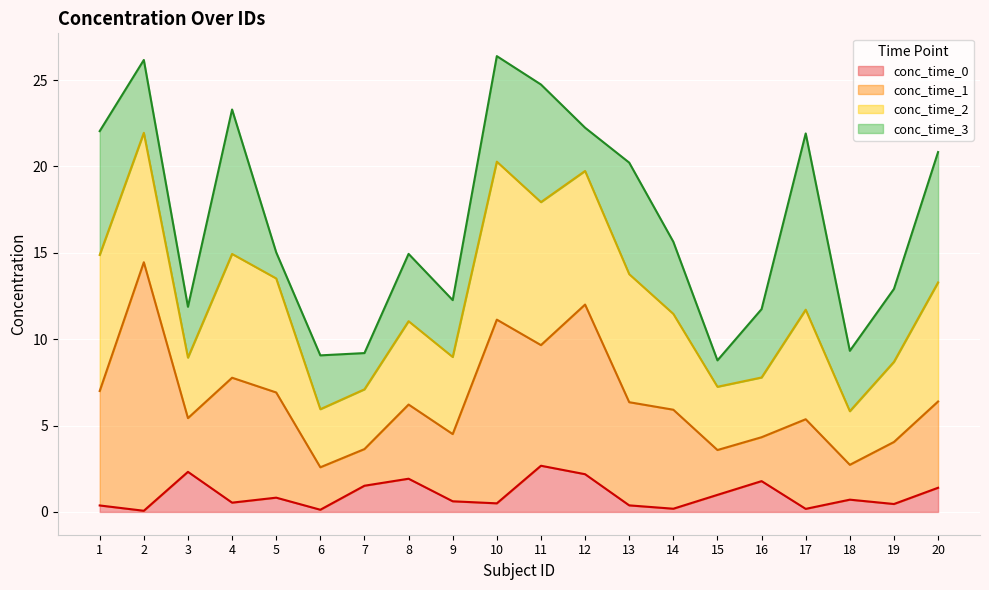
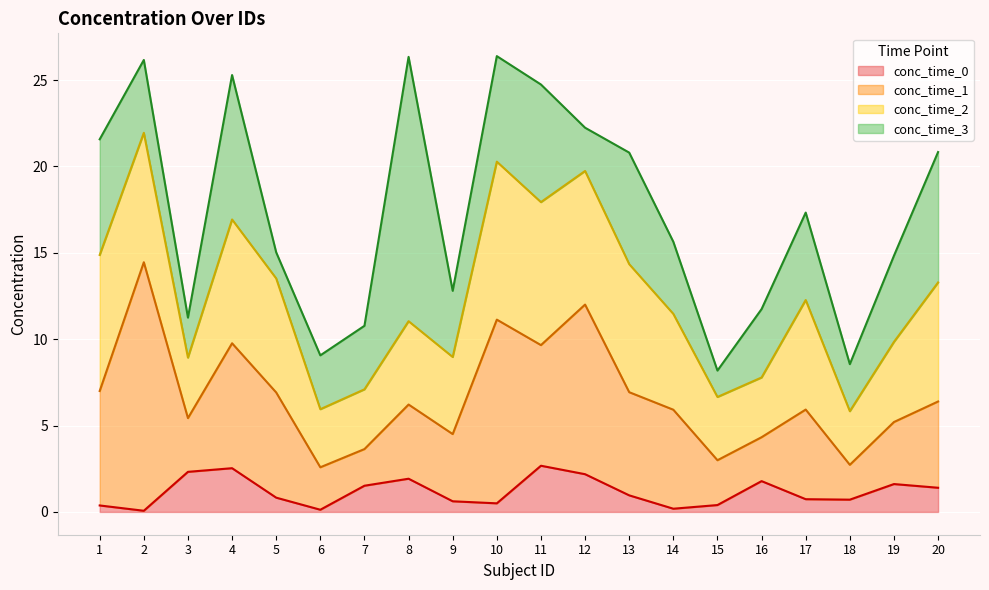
conc_time_3, 1: 7.2 -> 6.7
conc_time_3, 3: 2.9 -> 2.3
conc_time_0, 4: 0.5 -> 2.5
conc_time_3, 7: 2.1 -> 3.7
conc_time_3, 8: 3.9 -> 15.3
conc_time_3, 9: 3.3 -> 3.8
conc_time_0, 13: 0.4 -> 1.0
conc_time_0, 15: 1.0 -> 0.4
conc_time_0, 17: 0.2 -> 0.7
conc_time_3, 17: 10.2 -> 5.1
conc_time_3, 18: 3.5 -> 2.7
conc_time_0, 19: 0.5 -> 1.6
conc_time_3, 19: 4.2 -> 5.0
